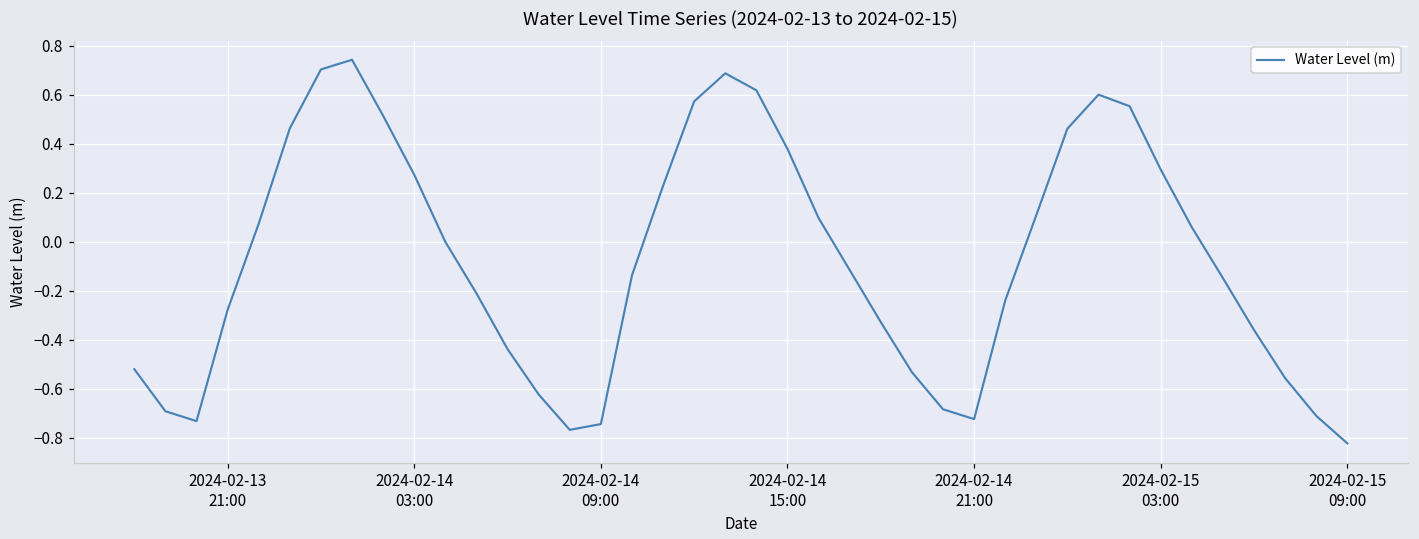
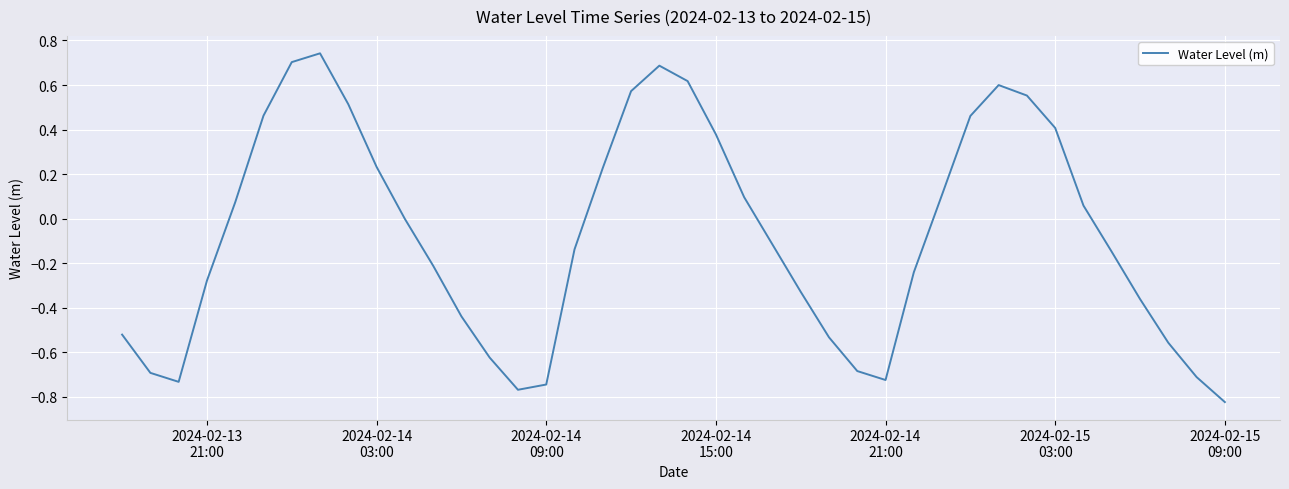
2024-02-14 03:00: 0.27 -> 0.23
2024-02-15 03:00: 0.29 -> 0.41
